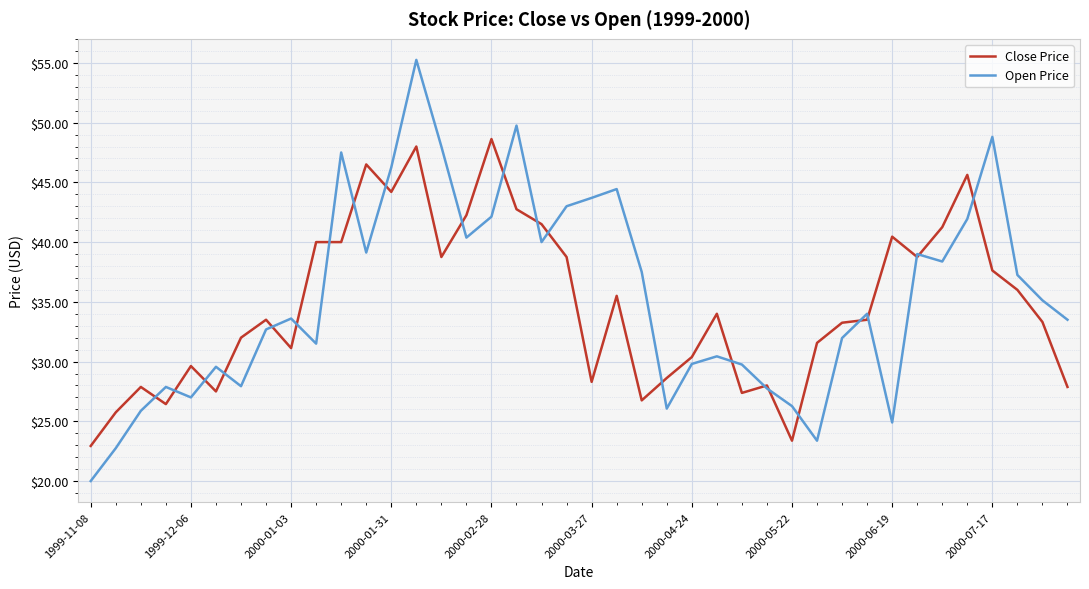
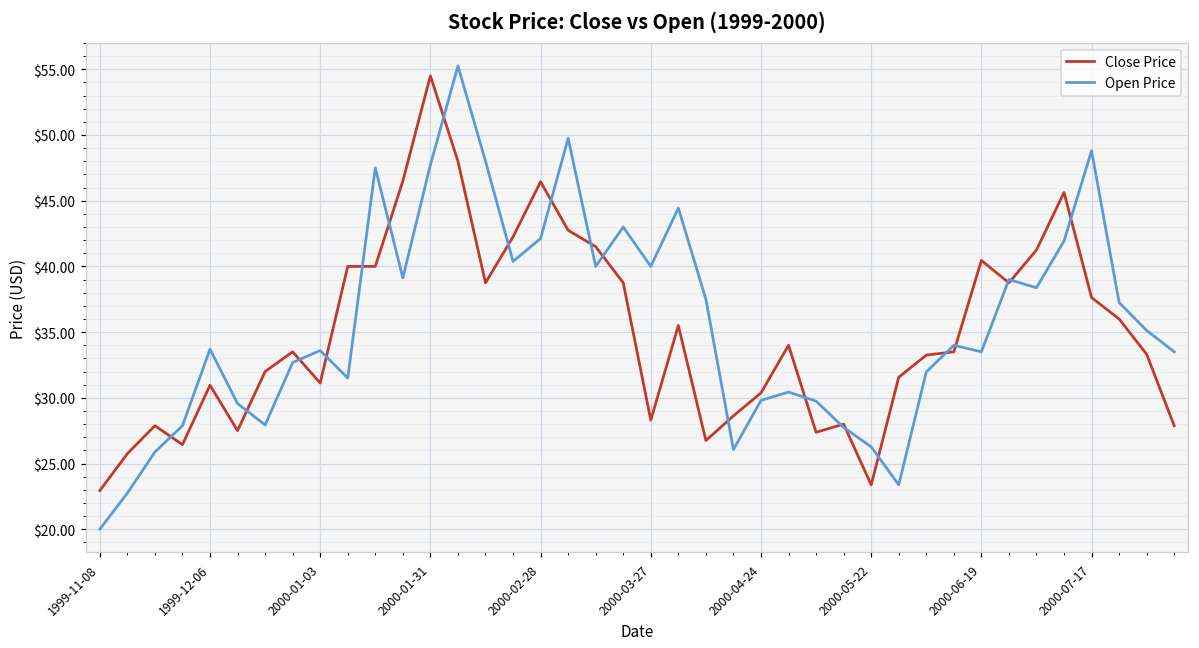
Close Price, 1999-12-06: $29.6 -> $31.0
Open Price, 1999-12-06: $27.0 -> $33.7
Close Price, 2000-01-31: $44.2 -> $54.5
Open Price, 2000-01-31: $46.3 -> $47.7
Close Price, 2000-02-28: $48.6 -> $46.4
Open Price, 2000-03-27: $43.7 -> $40.0
Open Price, 2000-06-19: $24.9 -> $33.5
